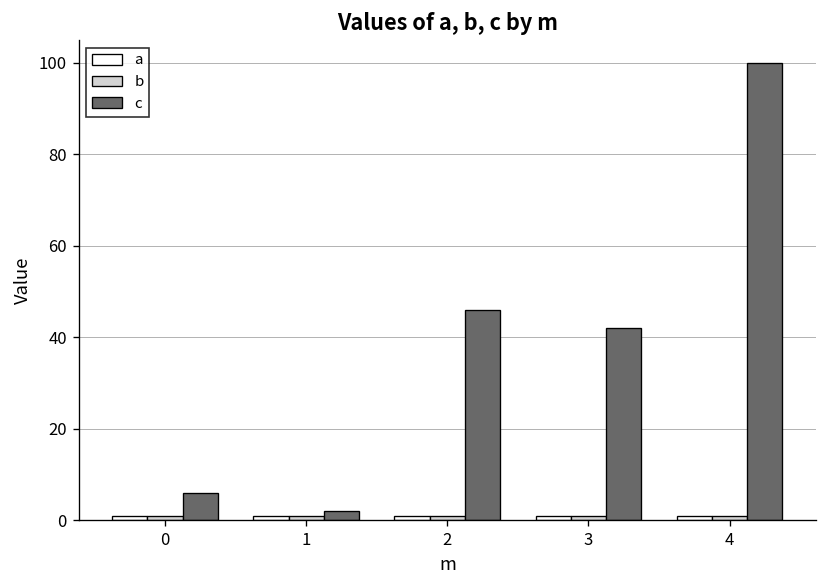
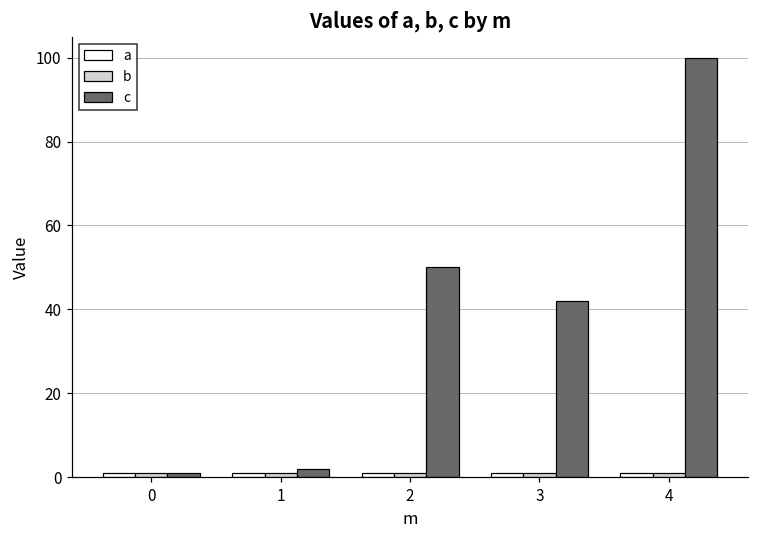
c, 0: 6 -> 1
c, 2: 46 -> 50
